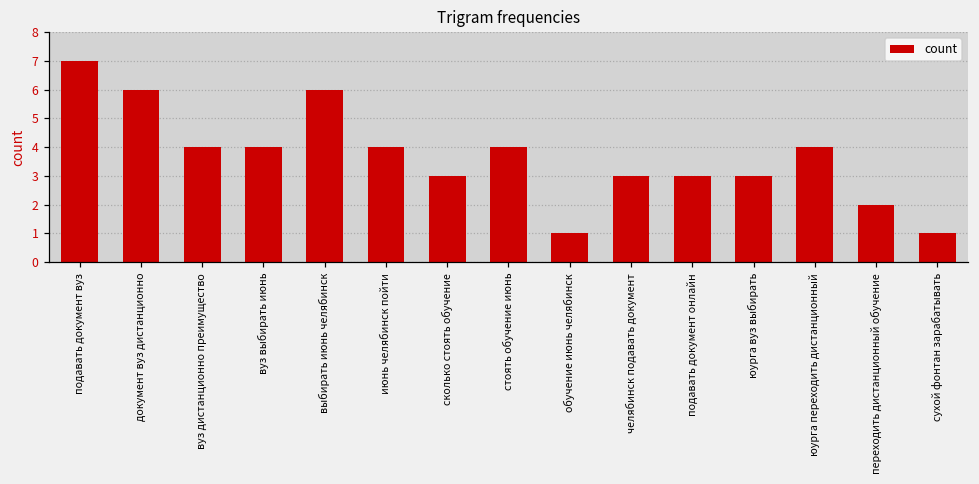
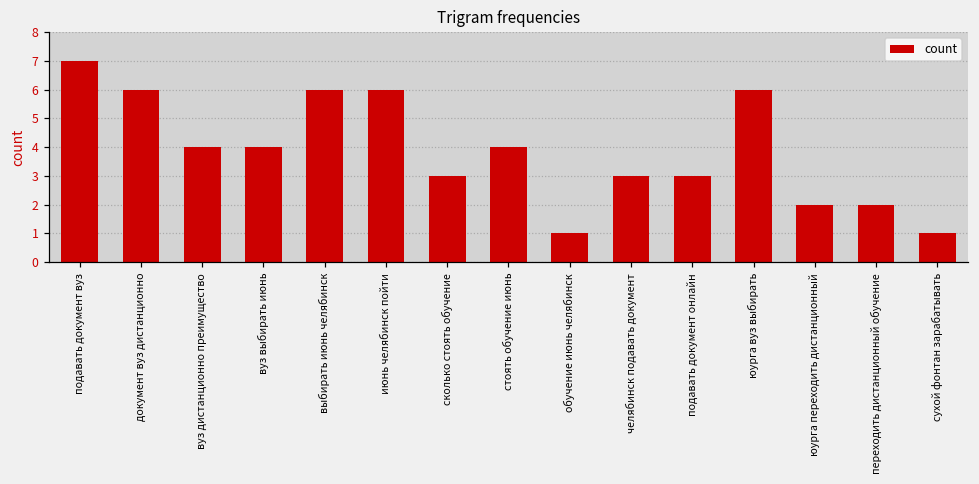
июнь челябинск пойти: 4 -> 6
юурга вуз выбирать: 3 -> 6
юурга переходить дистанционный: 4 -> 2
